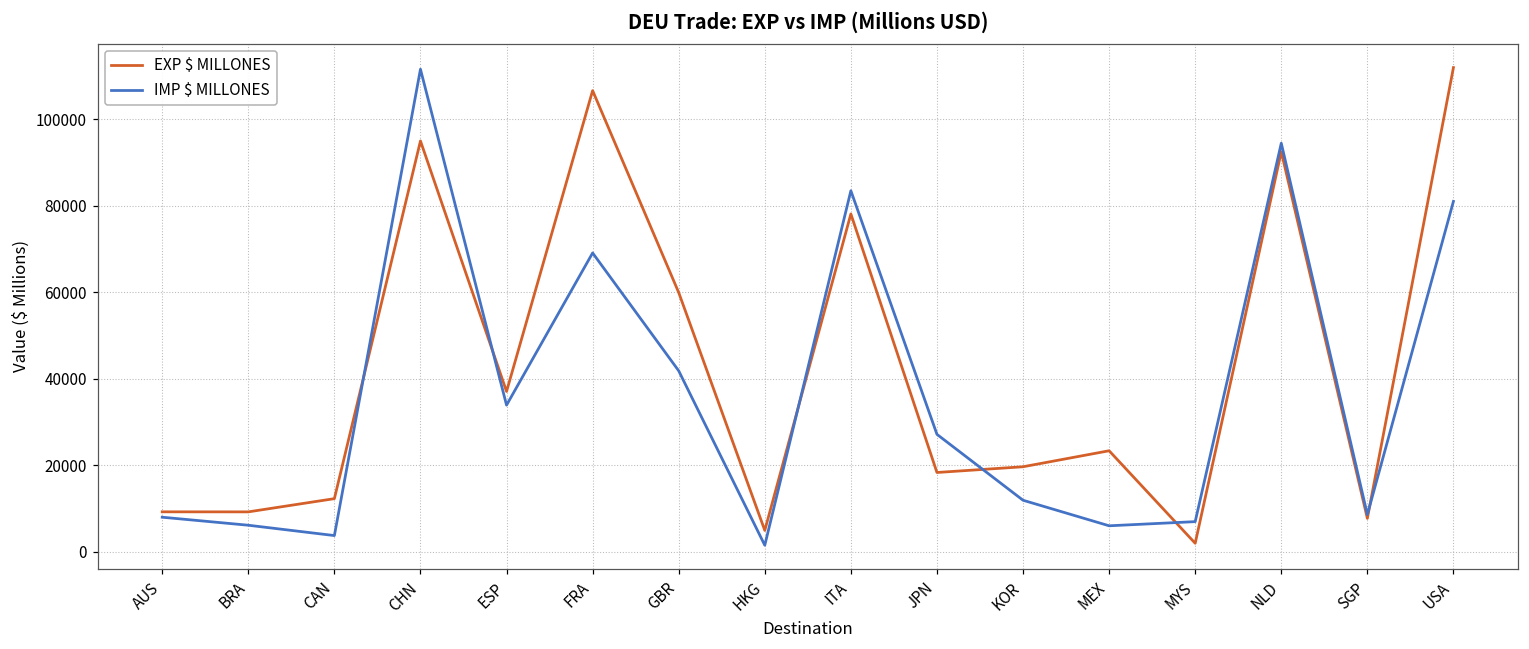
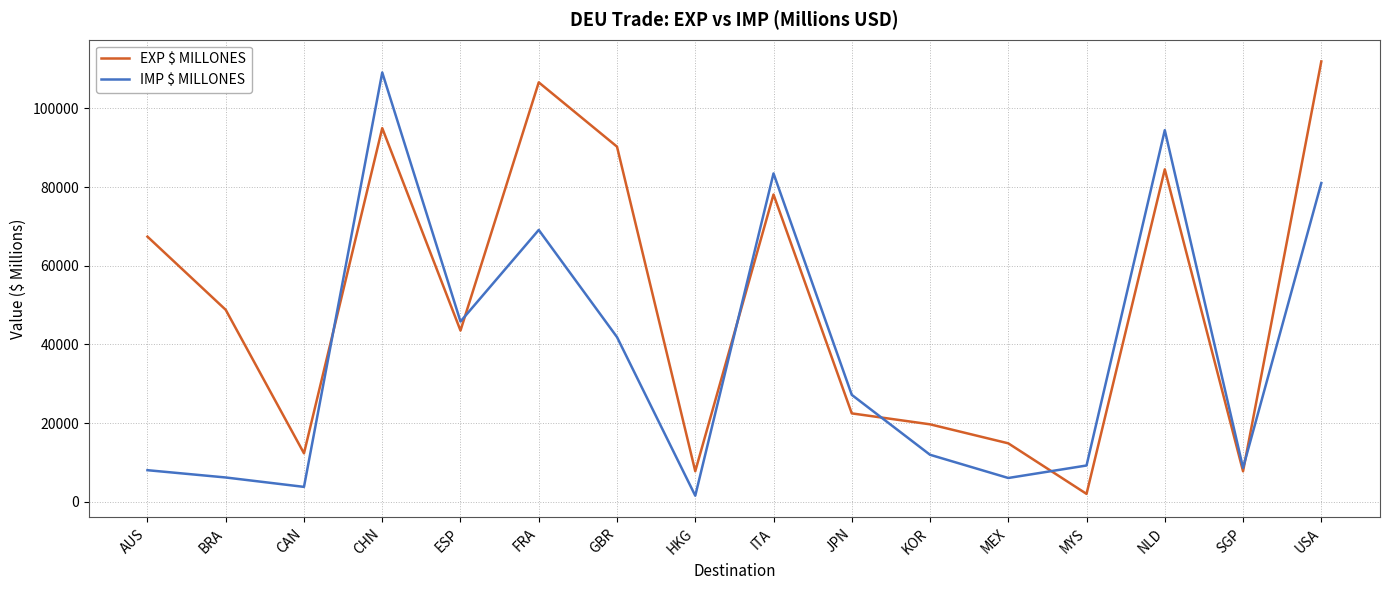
EXP $ MILLONES, AUS: 9000 -> 67000
EXP $ MILLONES, BRA: 9000 -> 49000
IMP $ MILLONES, CHN: 112000 -> 109000
EXP $ MILLONES, ESP: 37000 -> 44000
IMP $ MILLONES, ESP: 34000 -> 46000
EXP $ MILLONES, GBR: 60000 -> 90000
EXP $ MILLONES, HKG: 5000 -> 8000
EXP $ MILLONES, JPN: 18000 -> 22000
EXP $ MILLONES, MEX: 23000 -> 15000
IMP $ MILLONES, MYS: 7000 -> 9000
EXP $ MILLONES, NLD: 93000 -> 85000
